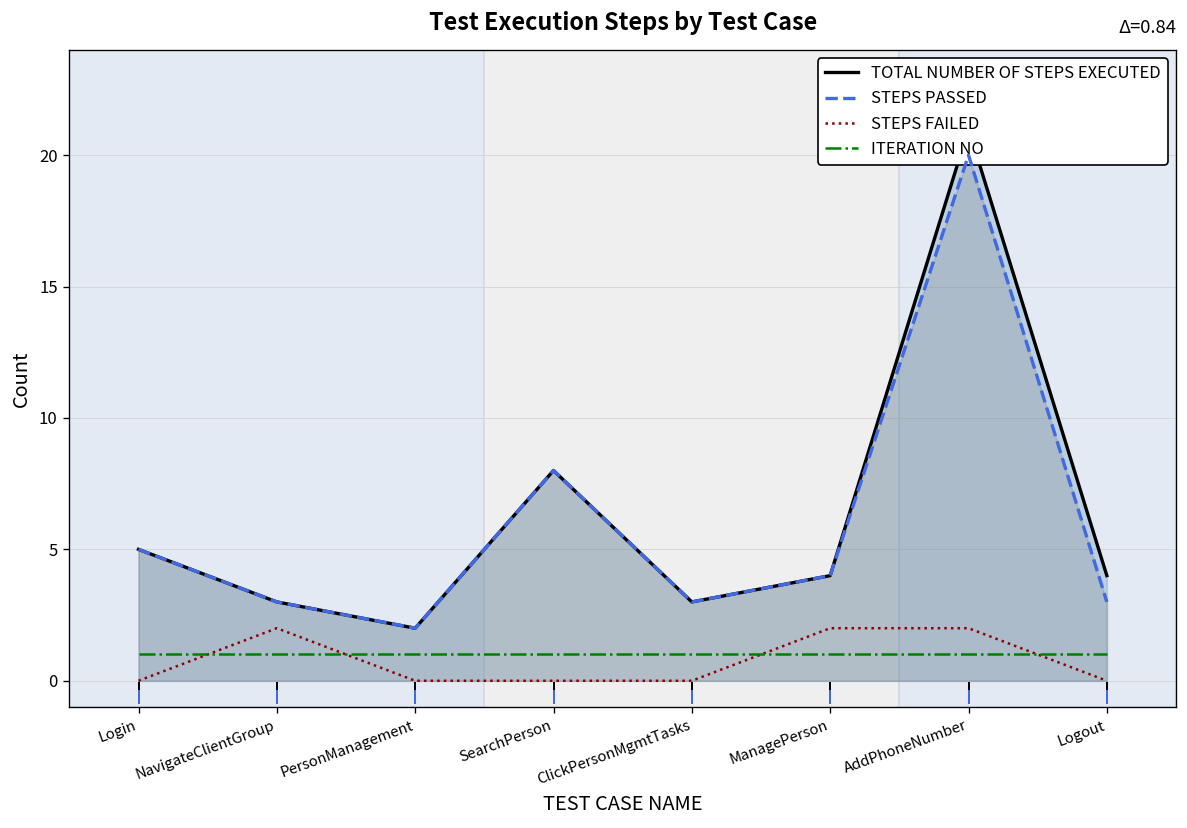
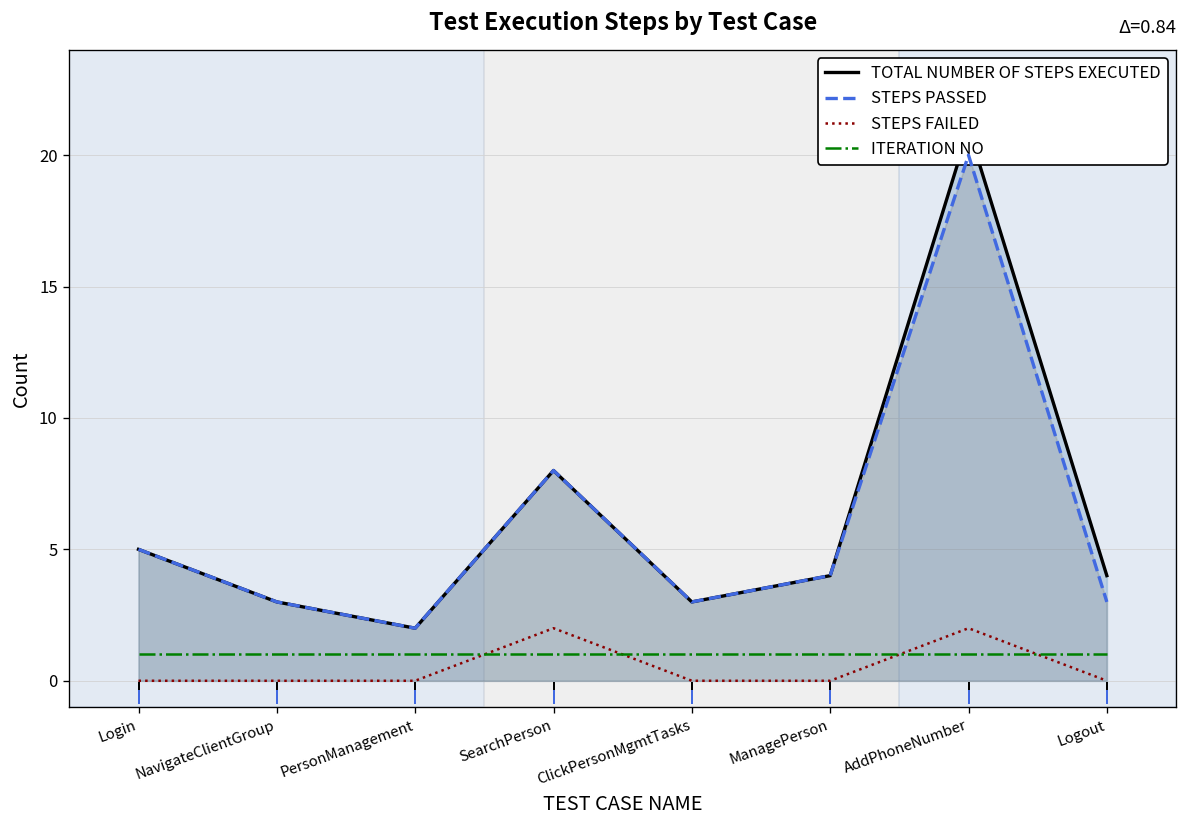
STEPS FAILED, NavigateClientGroup: 2 -> 0
STEPS FAILED, SearchPerson: 0 -> 2
STEPS FAILED, ManagePerson: 2 -> 0
